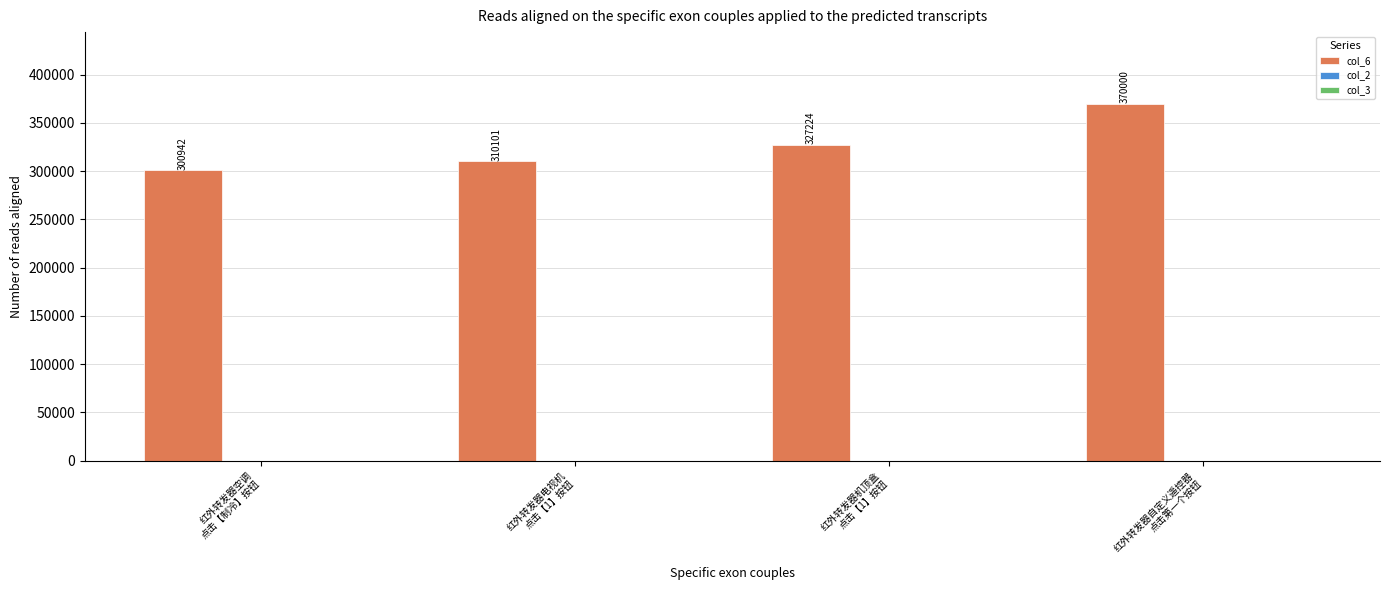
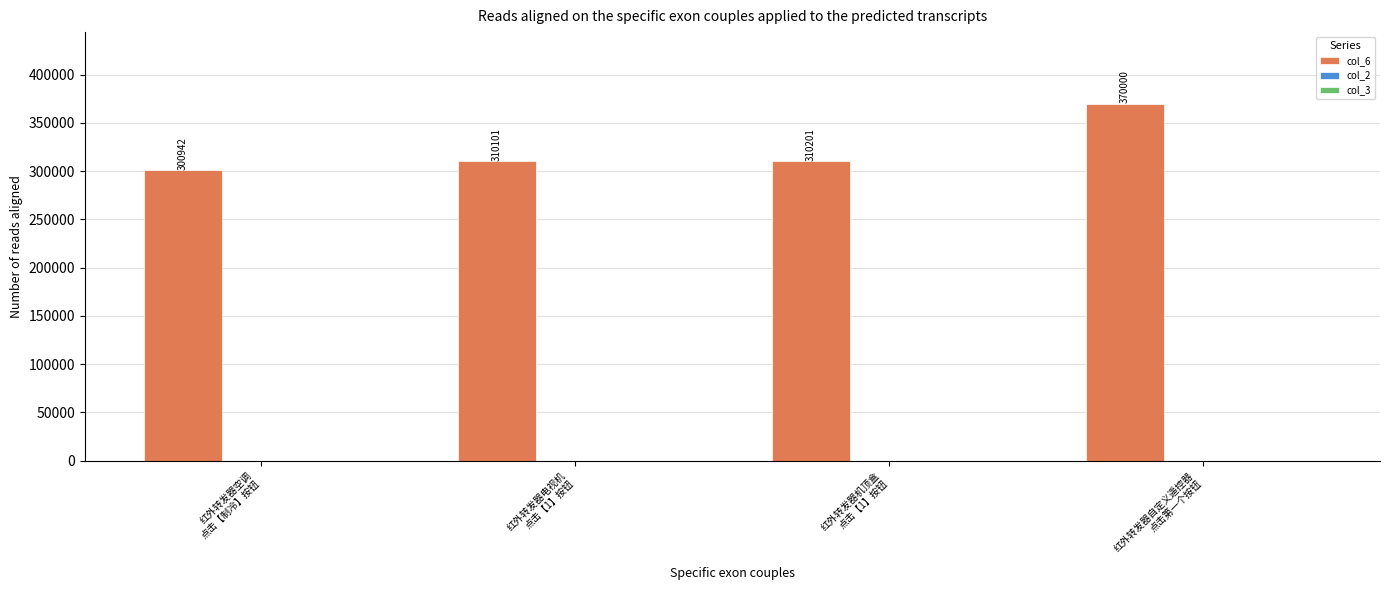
col_6, 红外转发器机顶盒 点击【1】按钮: 327224 -> 310201
